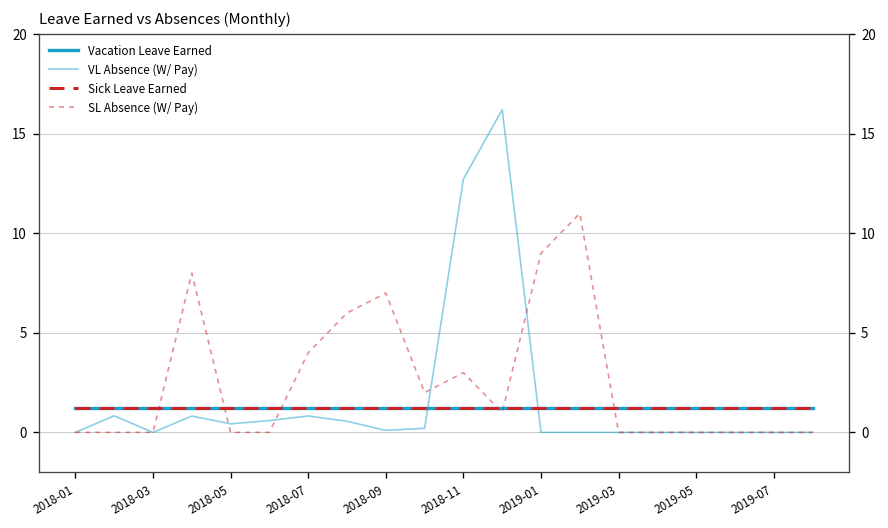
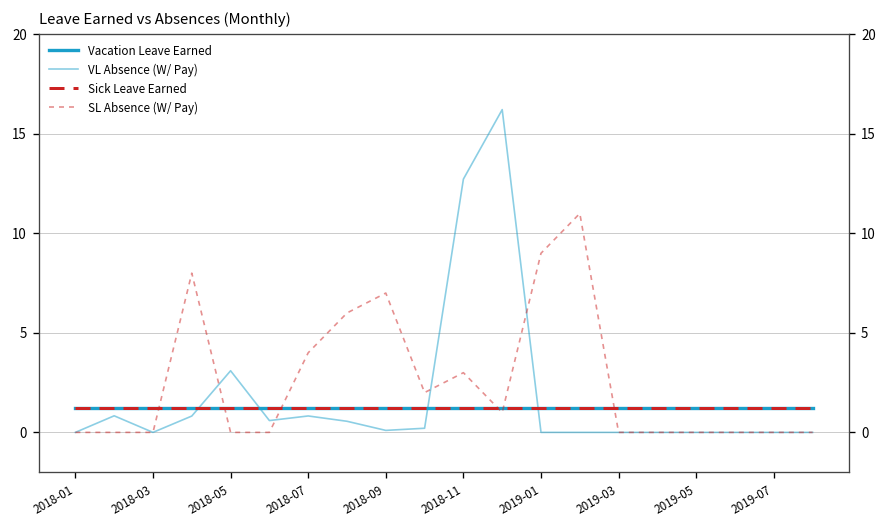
VL Absence (W/ Pay), 2018-05: 0.4 -> 3.1
